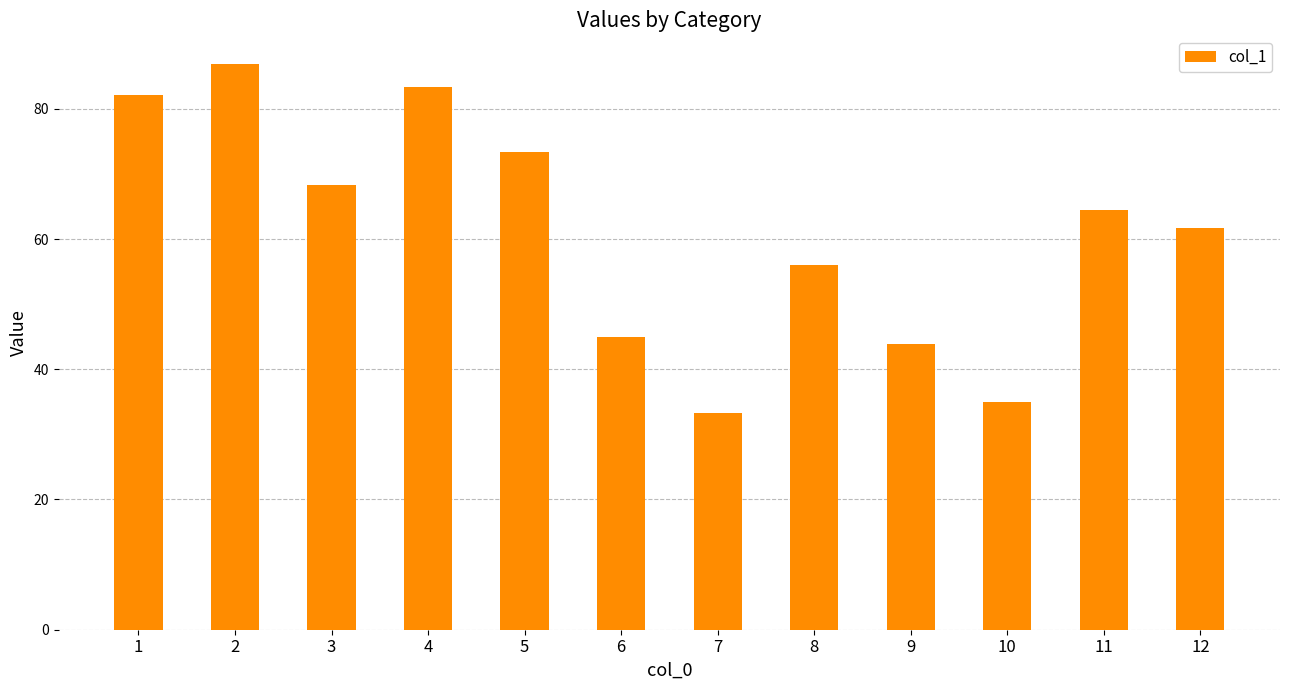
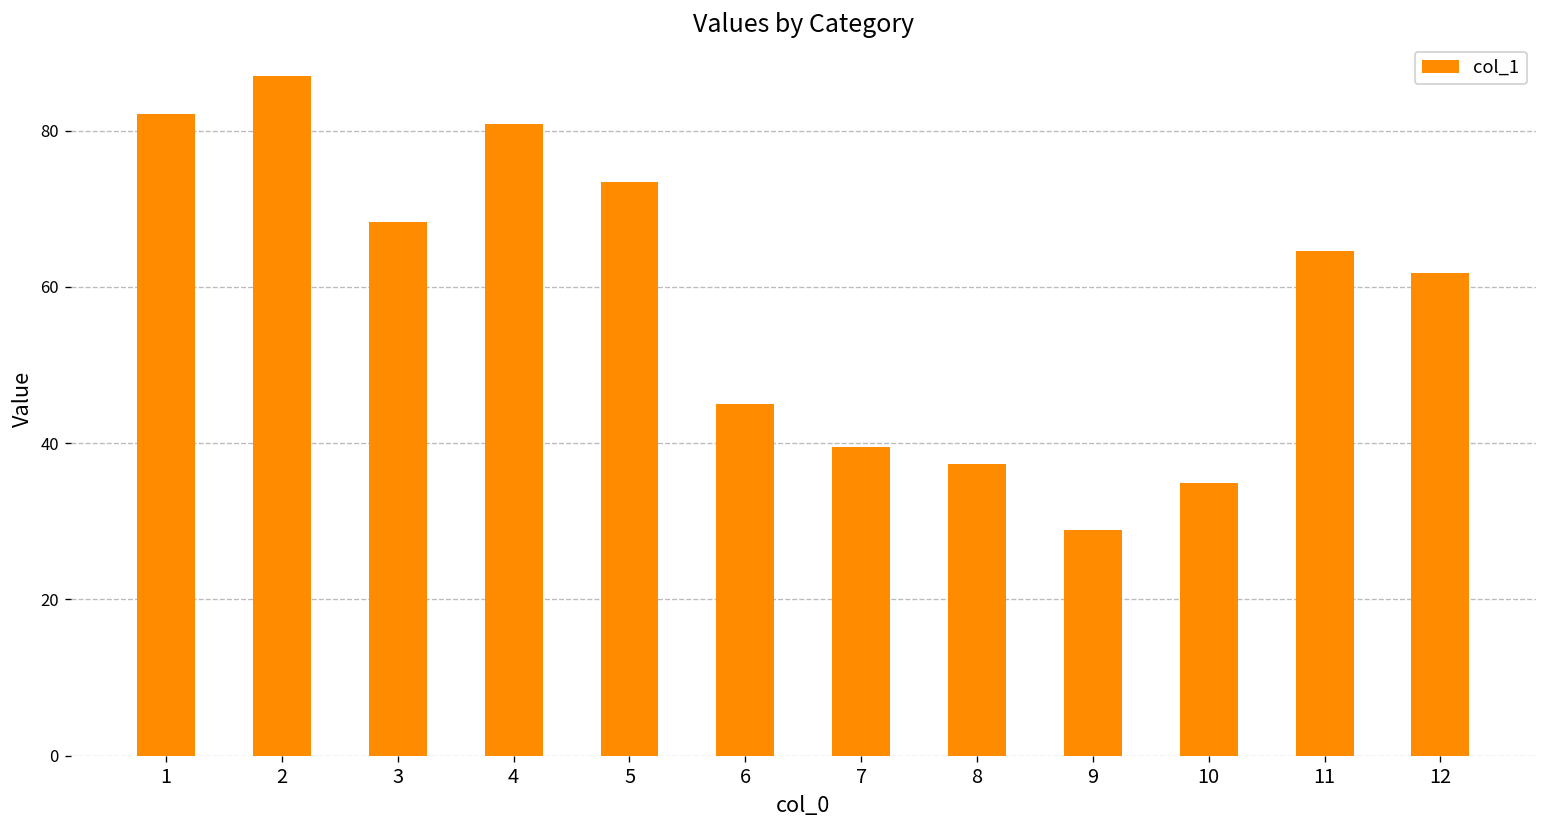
4: 83 -> 81
7: 33 -> 40
8: 56 -> 37
9: 44 -> 29
